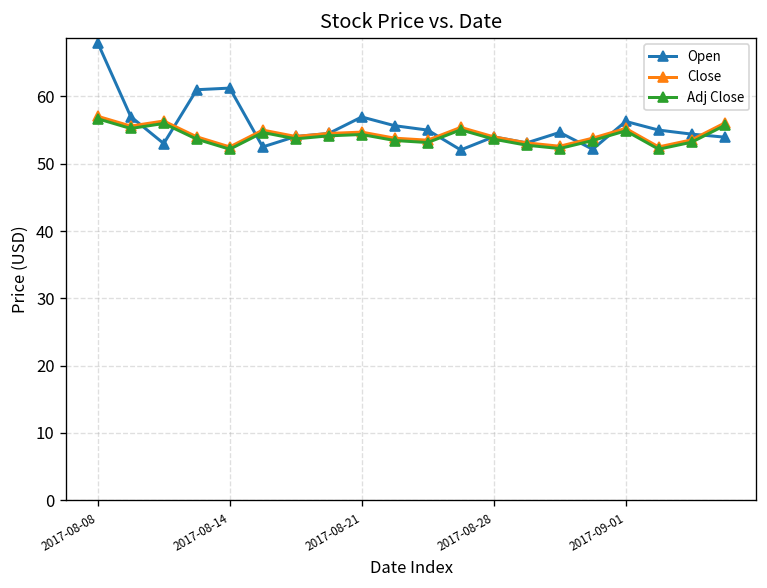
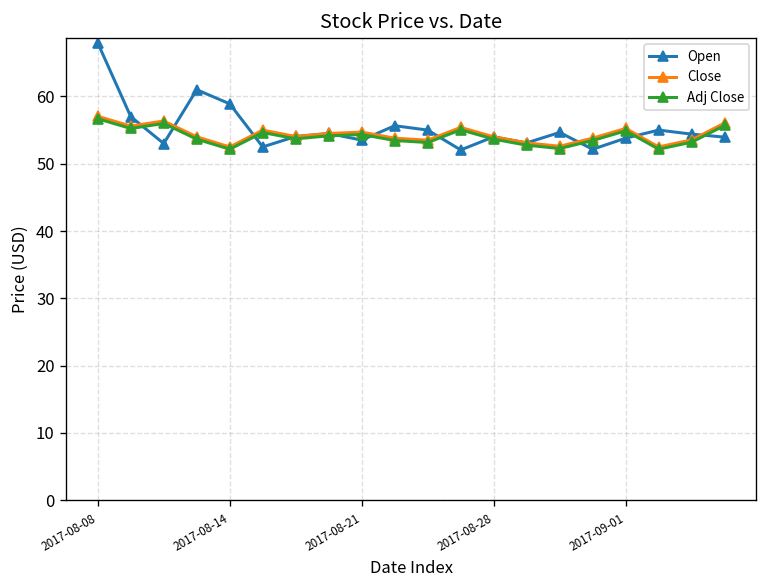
Open, 2017-08-14: 61 -> 59
Open, 2017-08-21: 57 -> 54
Open, 2017-09-01: 56 -> 54
